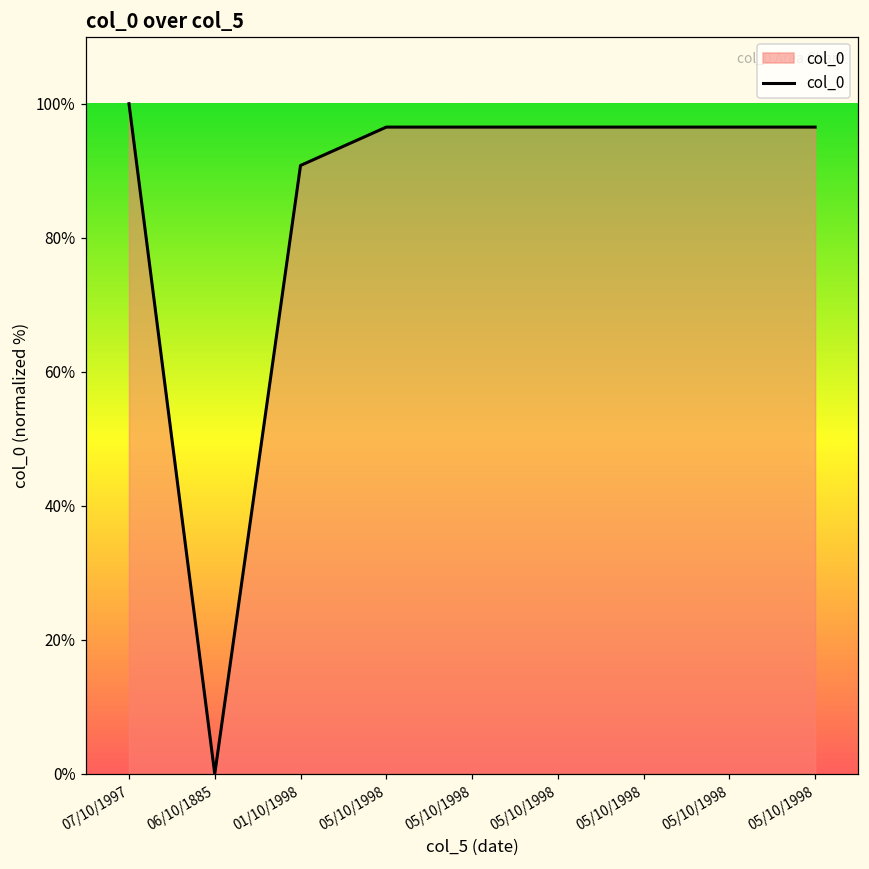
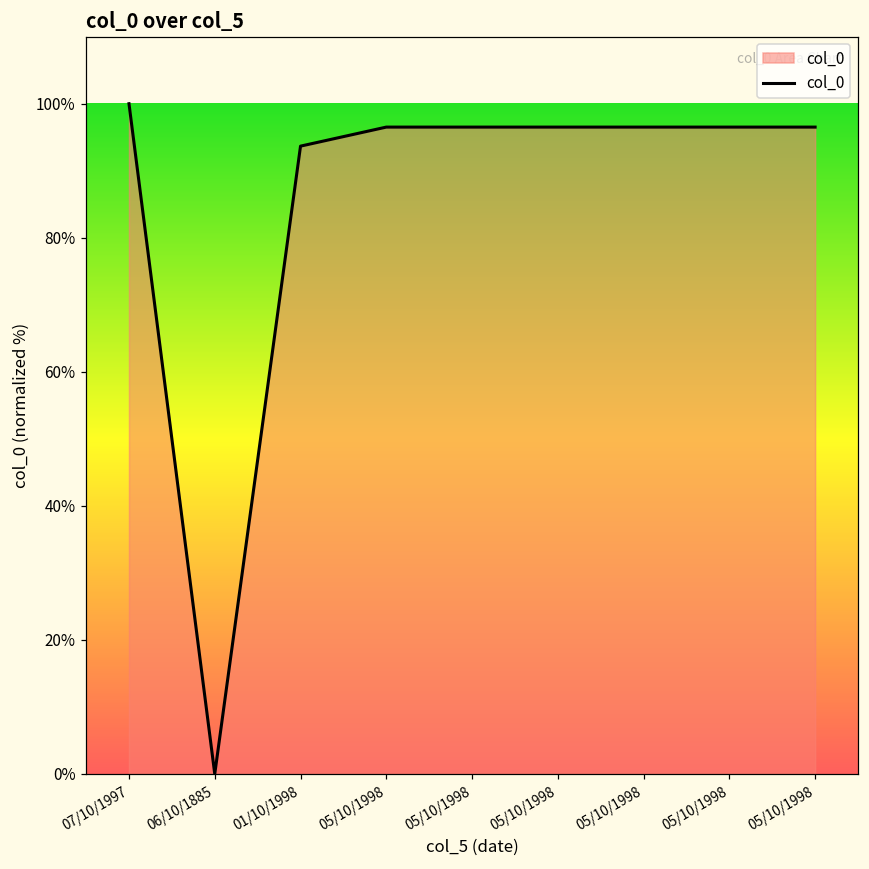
01/10/1998: 91% -> 94%
